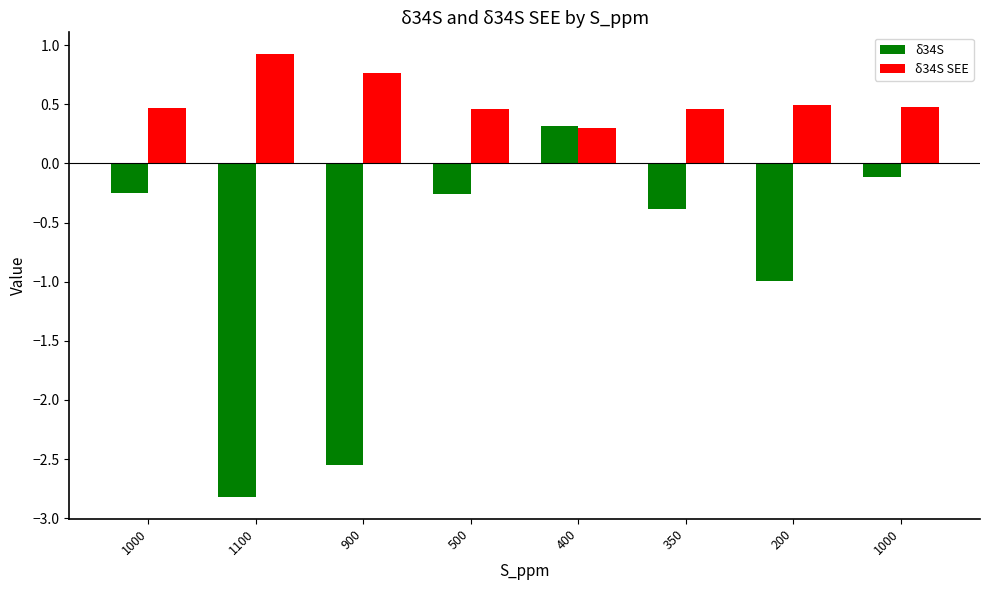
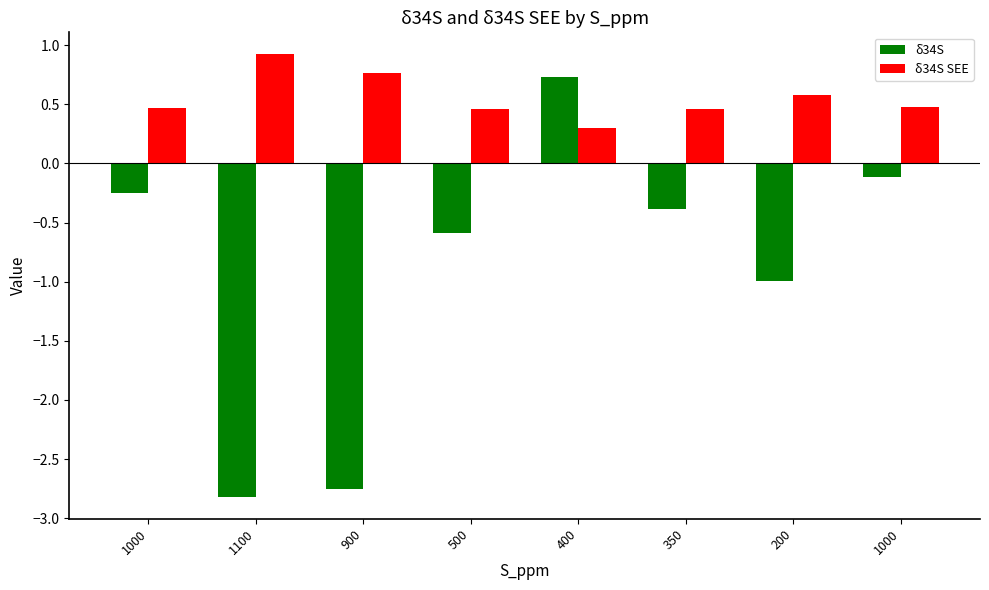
δ34S, 900: -2.55 -> -2.75
δ34S, 500: -0.26 -> -0.58
δ34S, 400: 0.32 -> 0.73
δ34S SEE, 200: 0.50 -> 0.58
